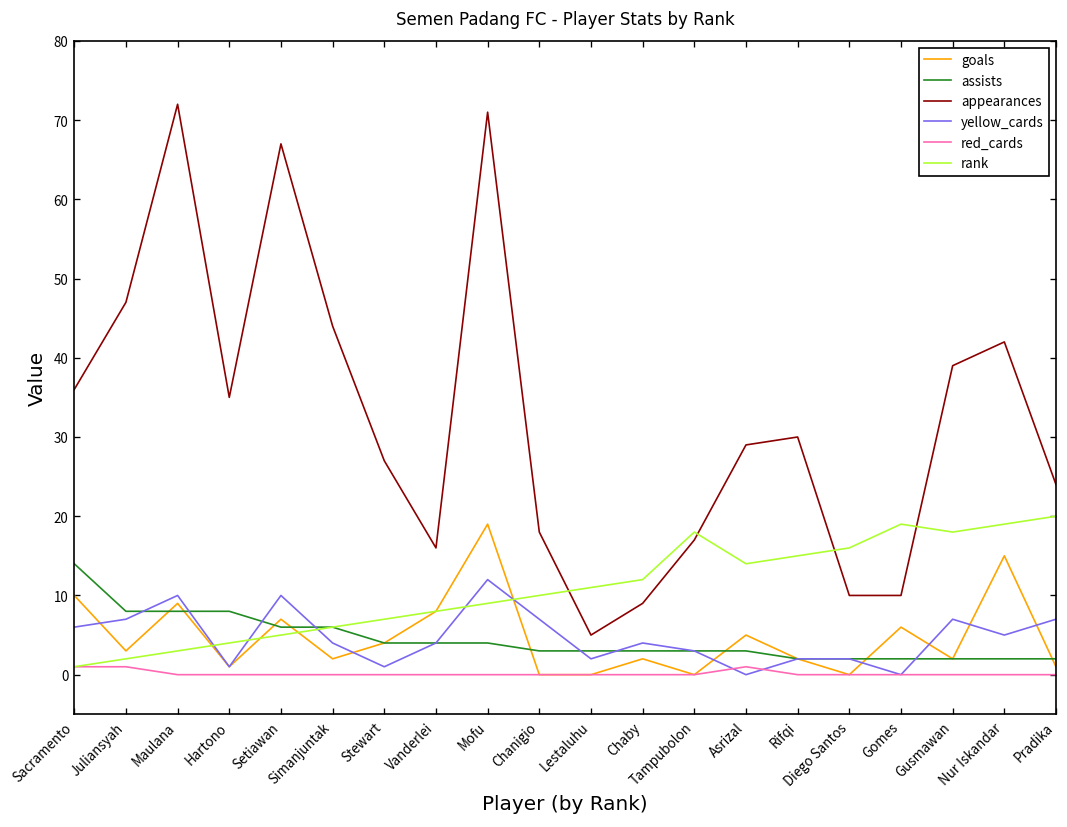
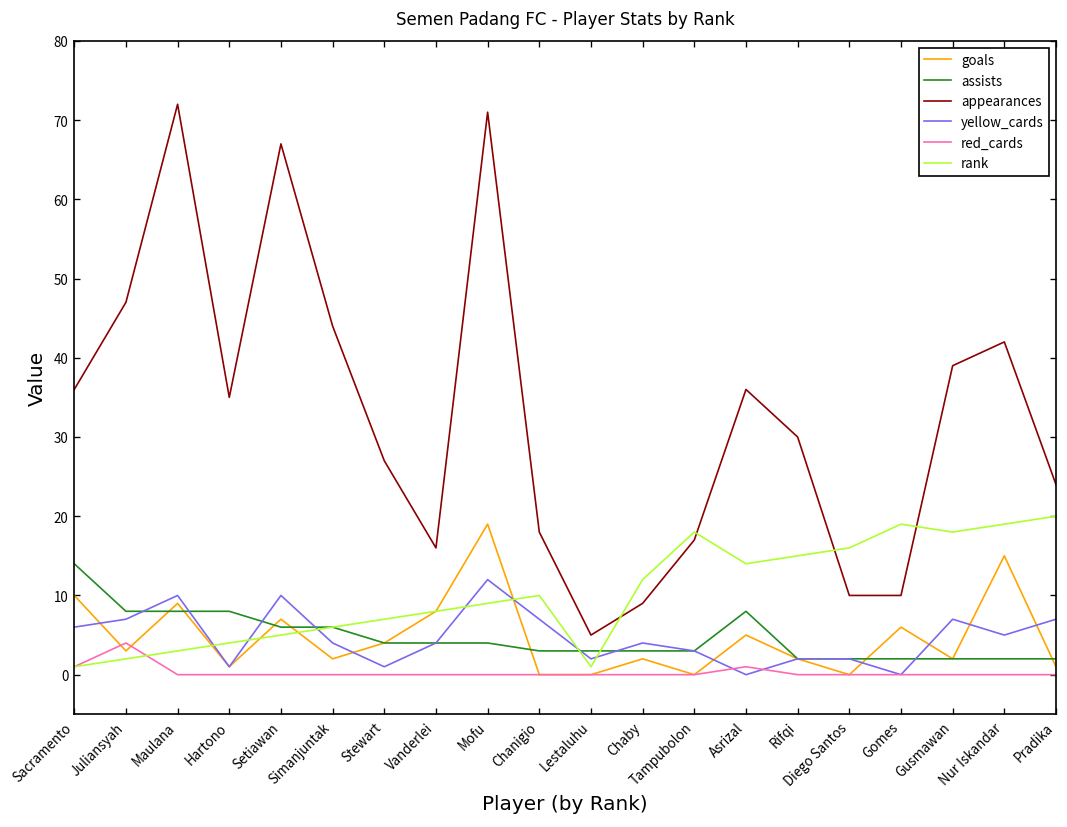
red_cards, Juliansyah: 1 -> 4
rank, Lestaluhu: 11 -> 1
assists, Asrizal: 3 -> 8
appearances, Asrizal: 29 -> 36
